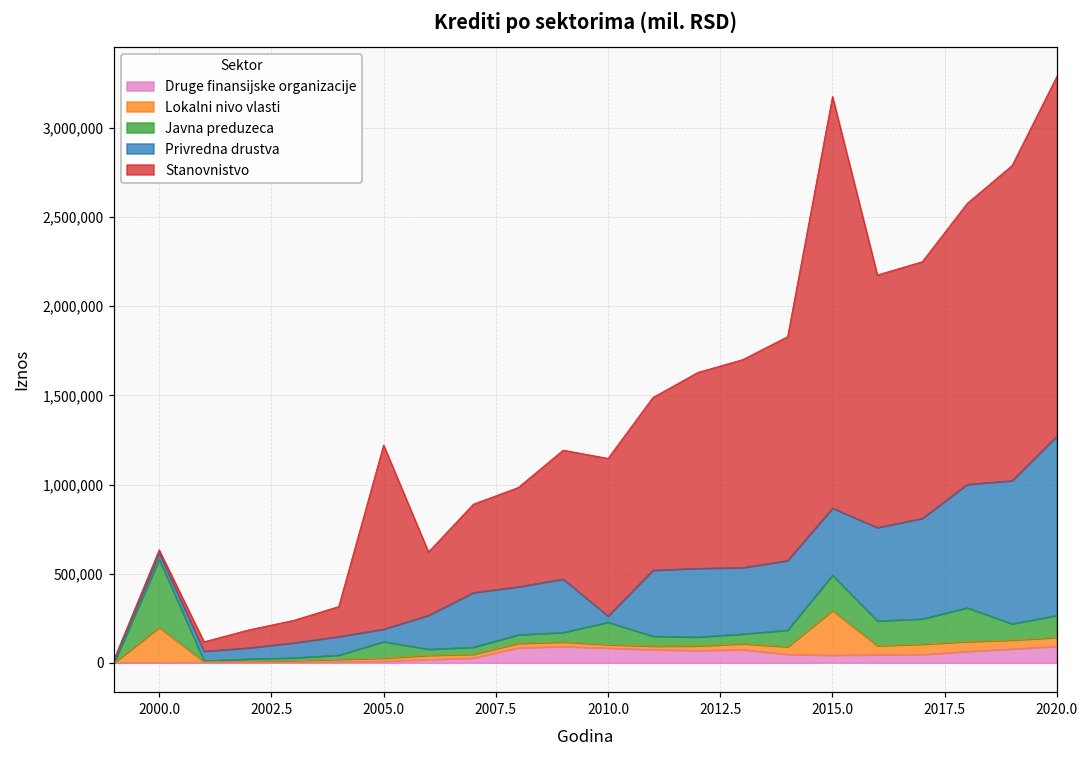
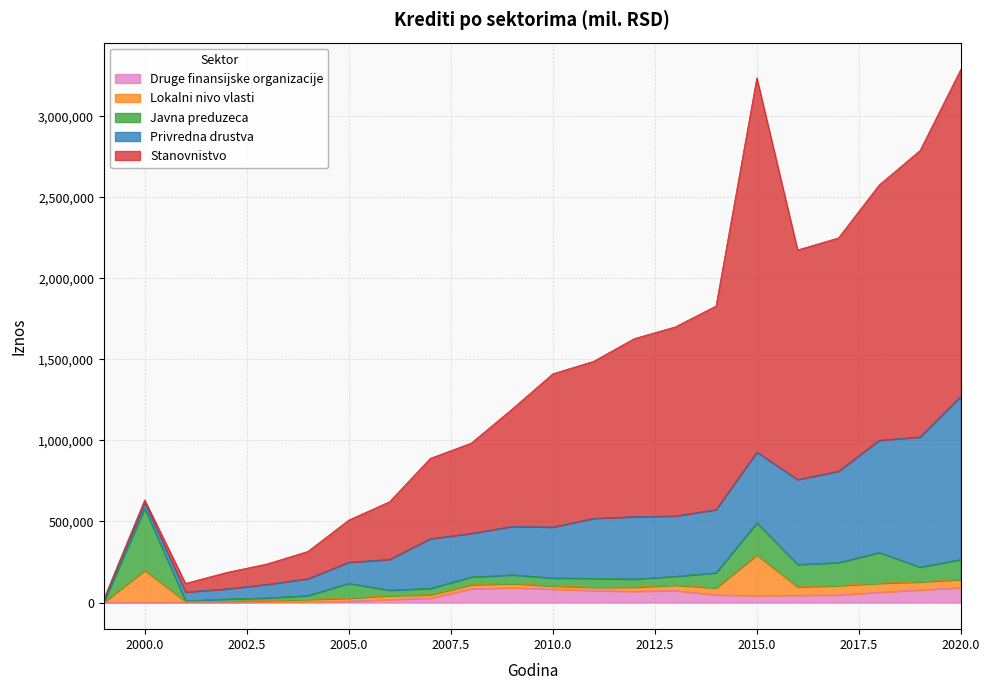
Privredna drustva, 2005.0: 70,000 -> 130,000
Stanovnistvo, 2005.0: 1,030,000 -> 260,000
Javna preduzeca, 2010.0: 130,000 -> 50,000
Privredna drustva, 2010.0: 30,000 -> 310,000
Stanovnistvo, 2010.0: 880,000 -> 950,000
Privredna drustva, 2015.0: 380,000 -> 440,000
